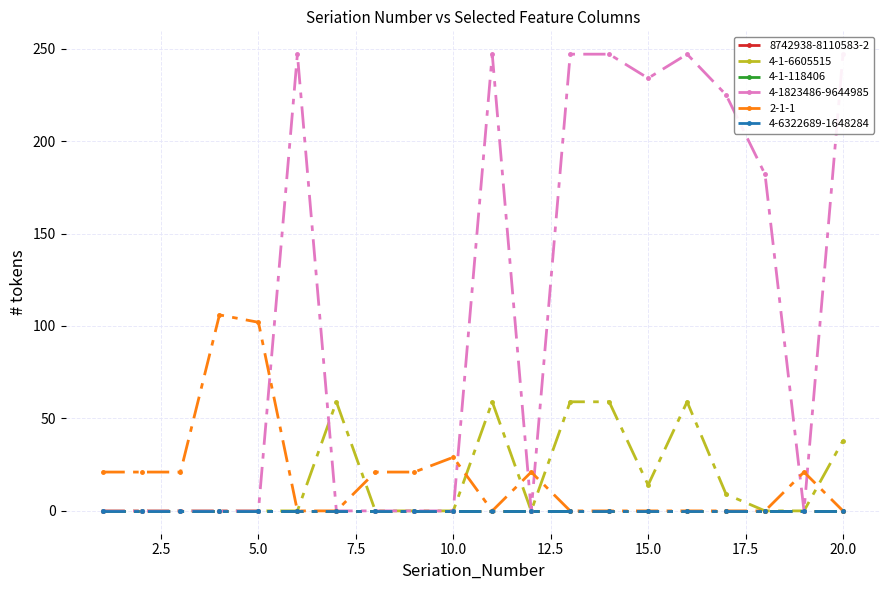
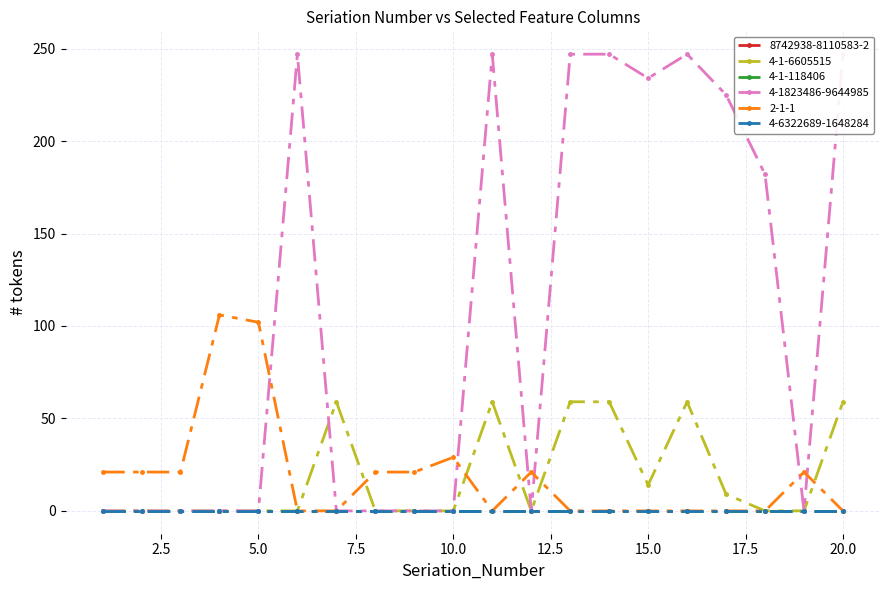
4-1-6605515, 20.0: 38 -> 59
